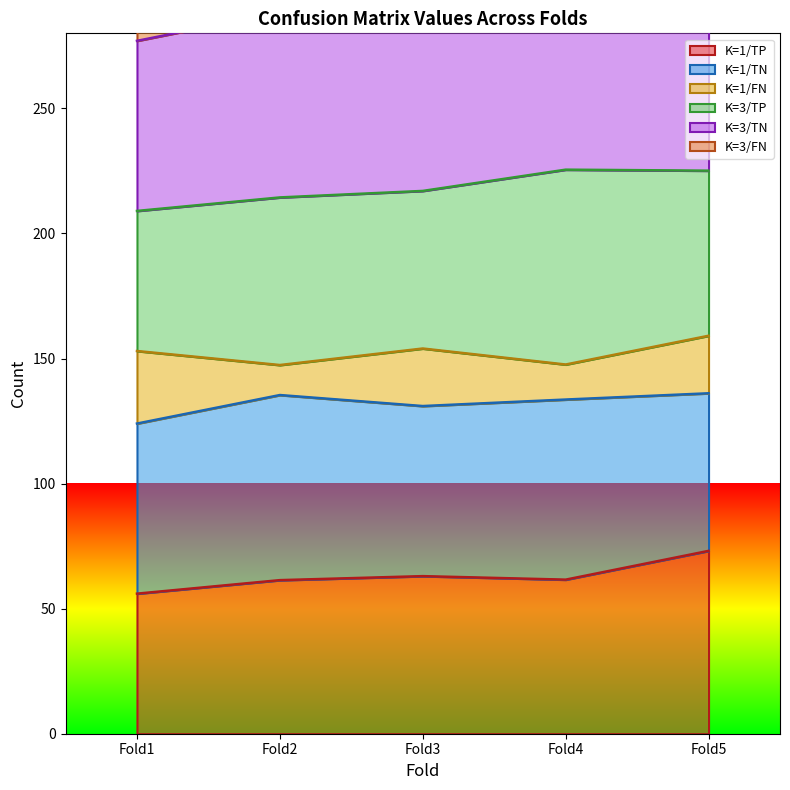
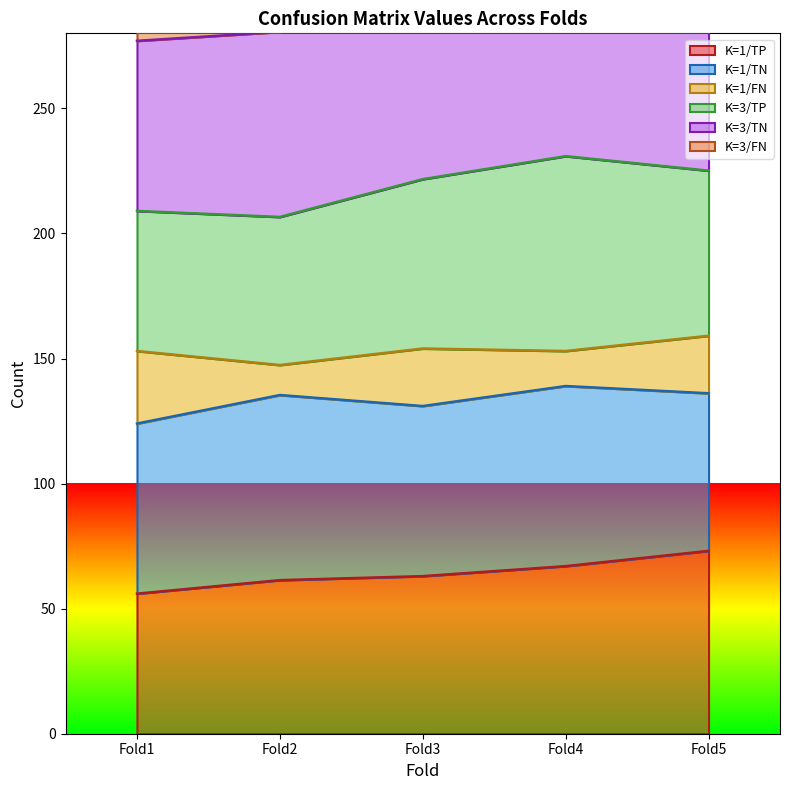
K=3/TP, Fold2: 67 -> 59
K=3/TP, Fold3: 63 -> 68
K=1/TP, Fold4: 62 -> 67
